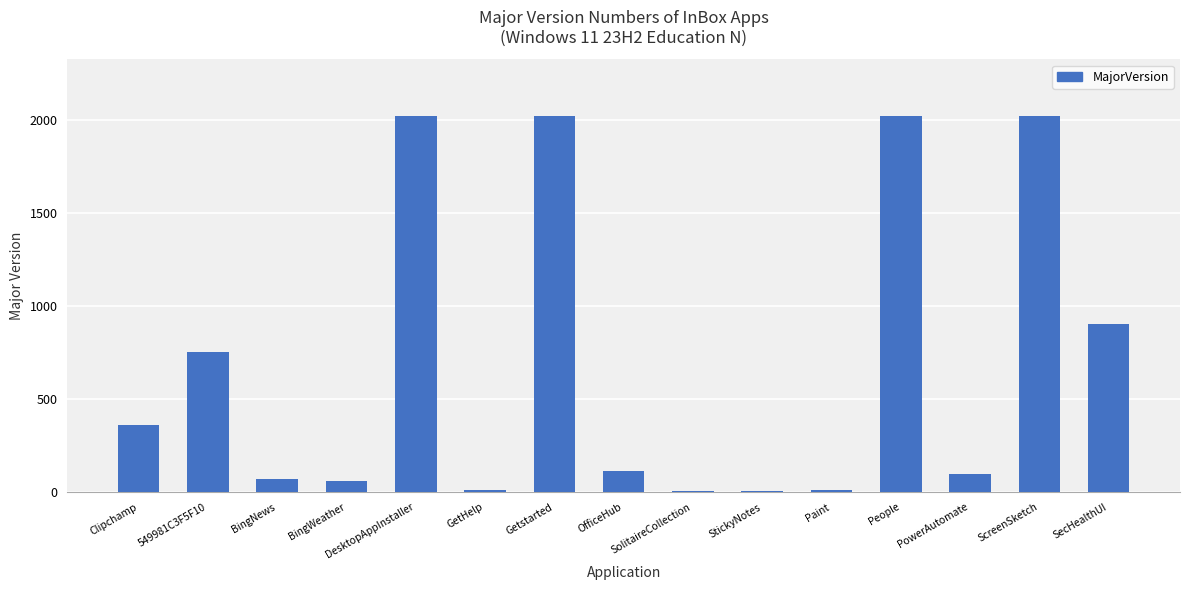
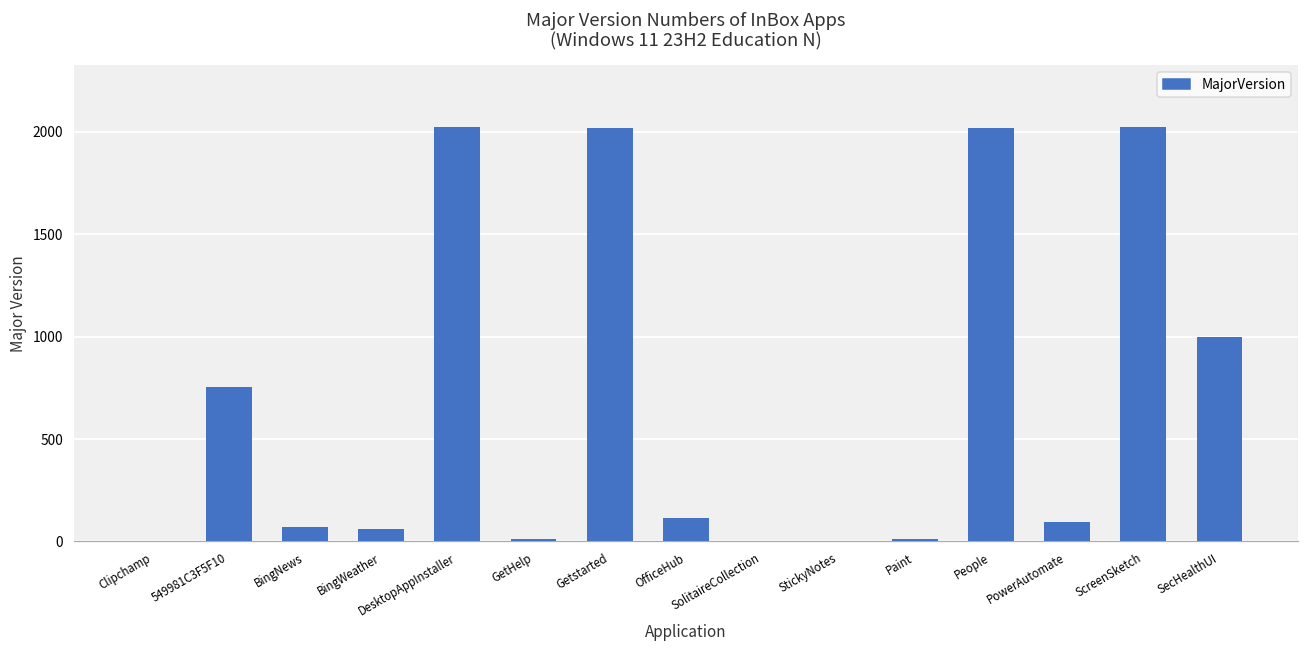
Clipchamp: 360 -> 0
SecHealthUI: 900 -> 1000
